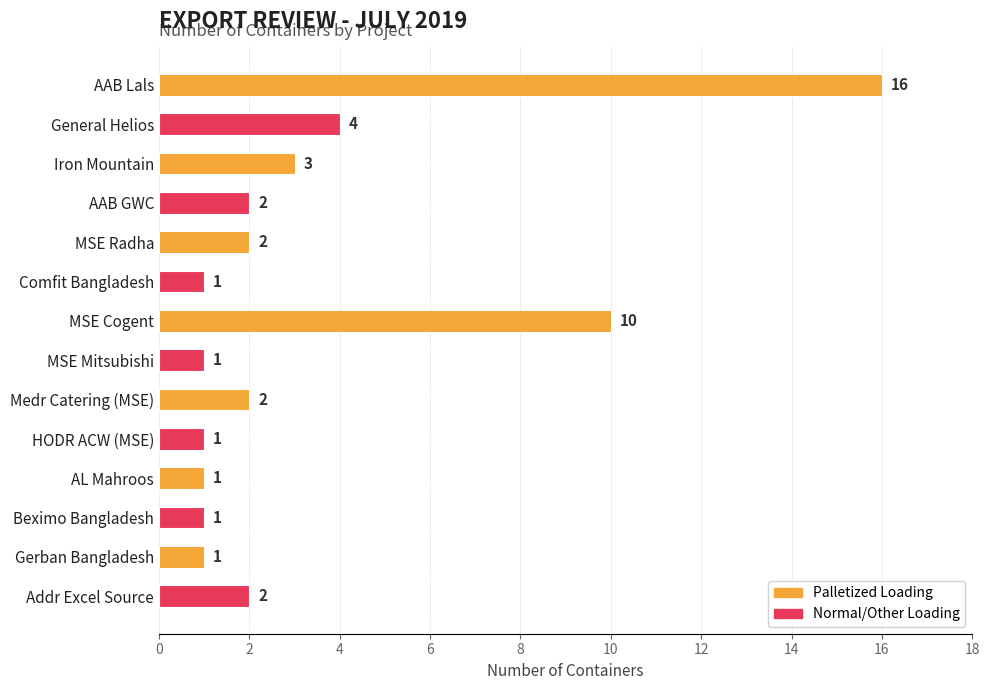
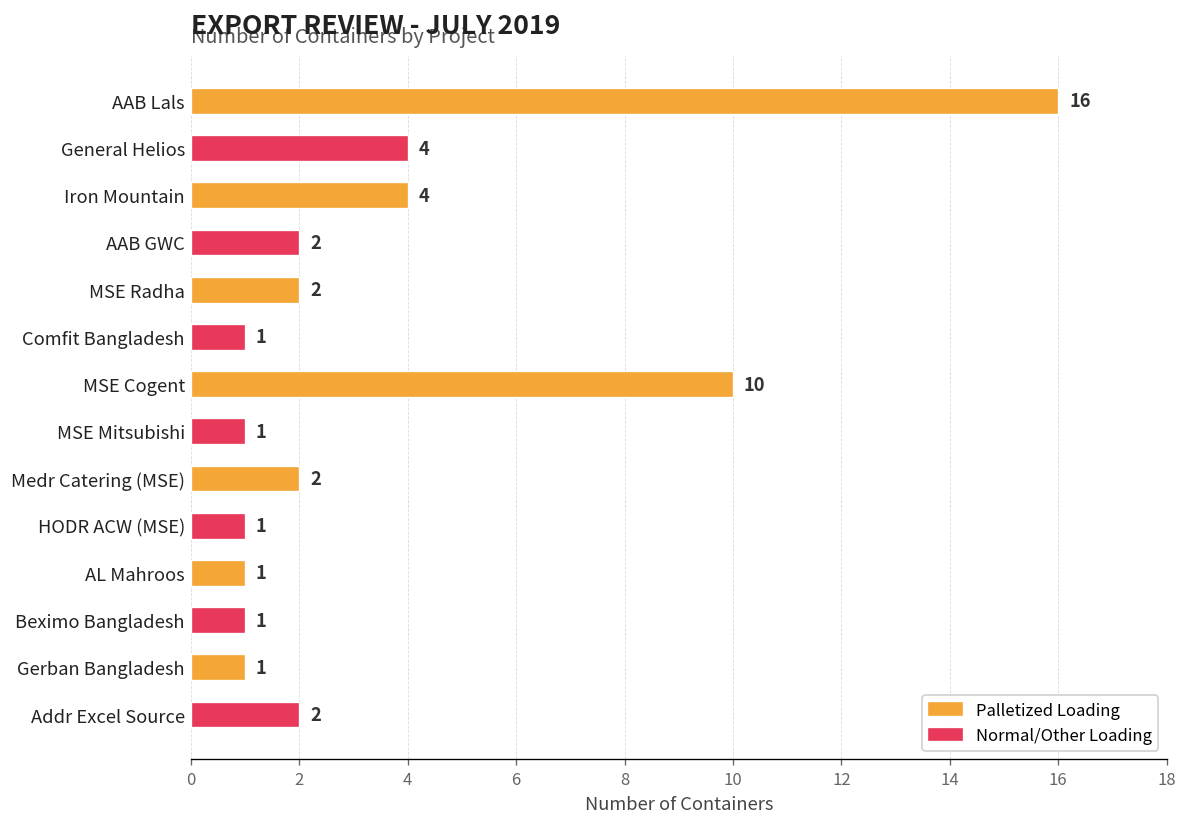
Iron Mountain: 3 -> 4
